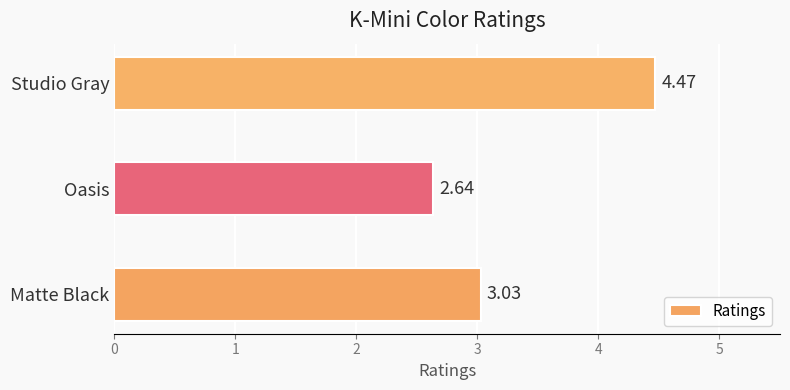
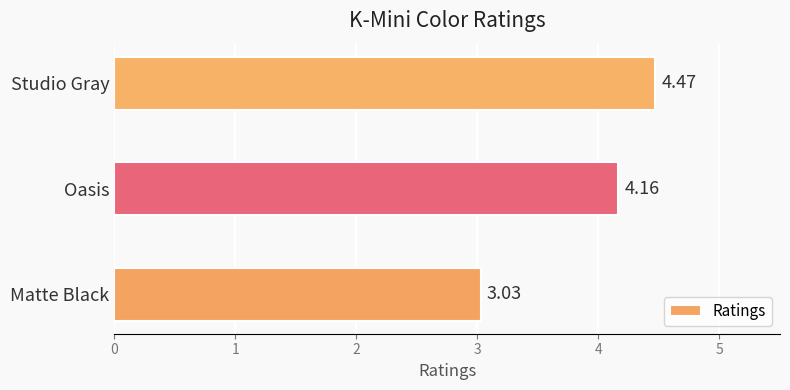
Oasis: 2.64 -> 4.16
